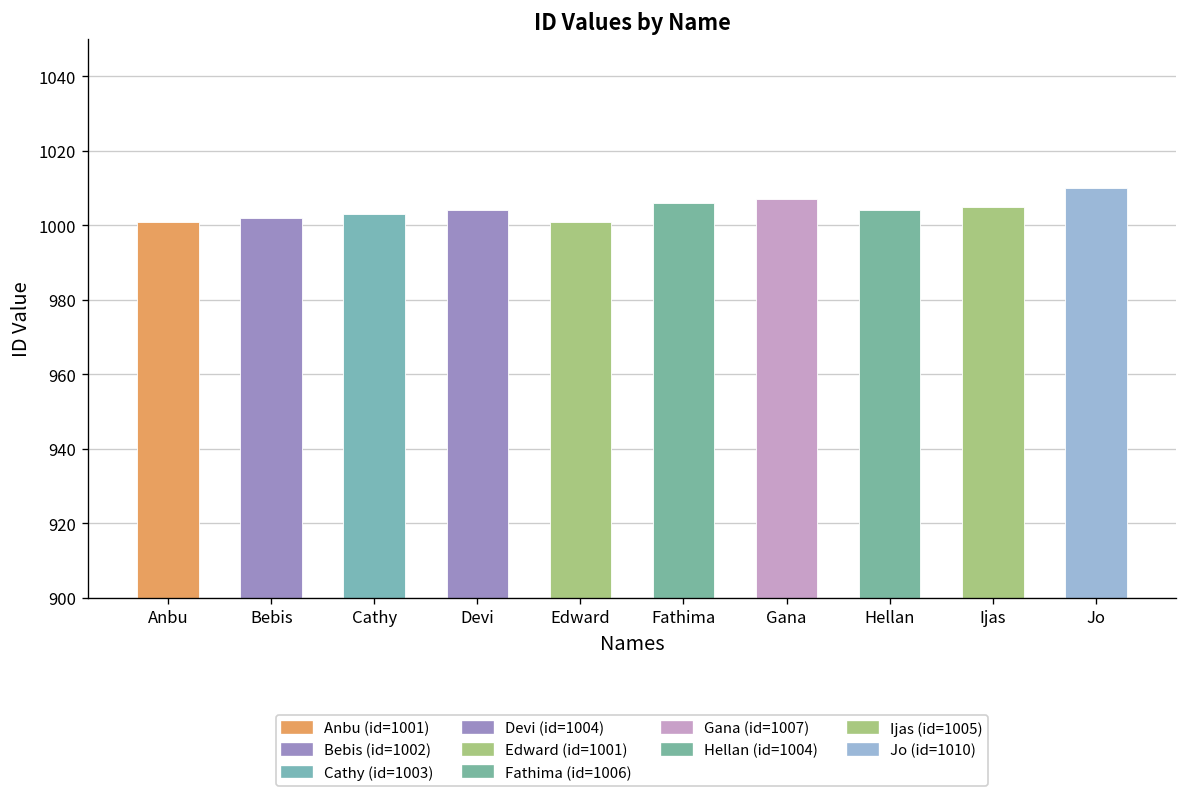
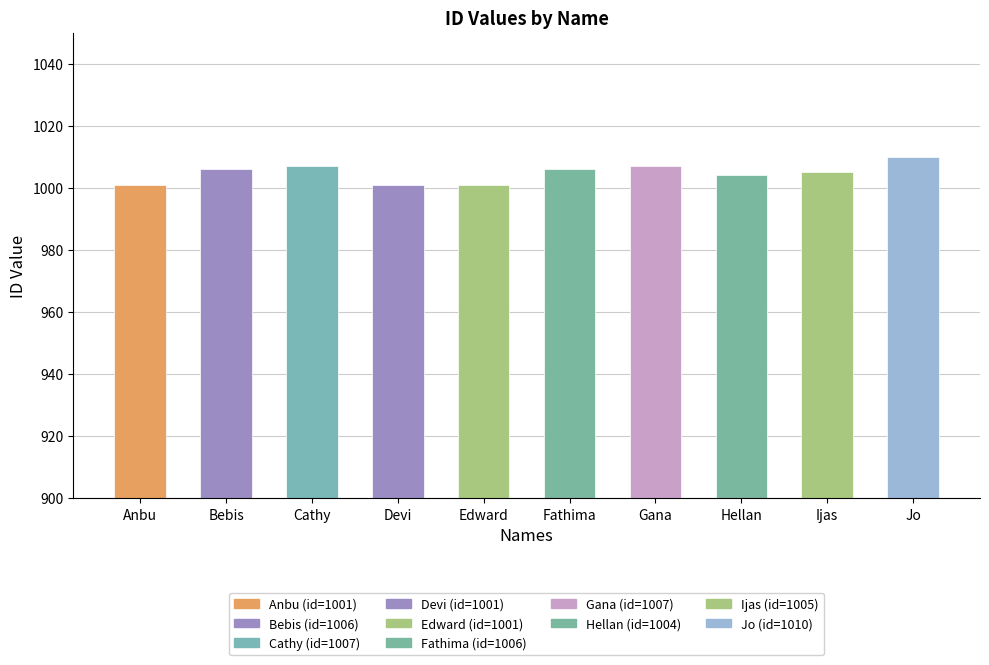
Bebis: 1002 -> 1006
Cathy: 1003 -> 1007
Devi: 1004 -> 1001
